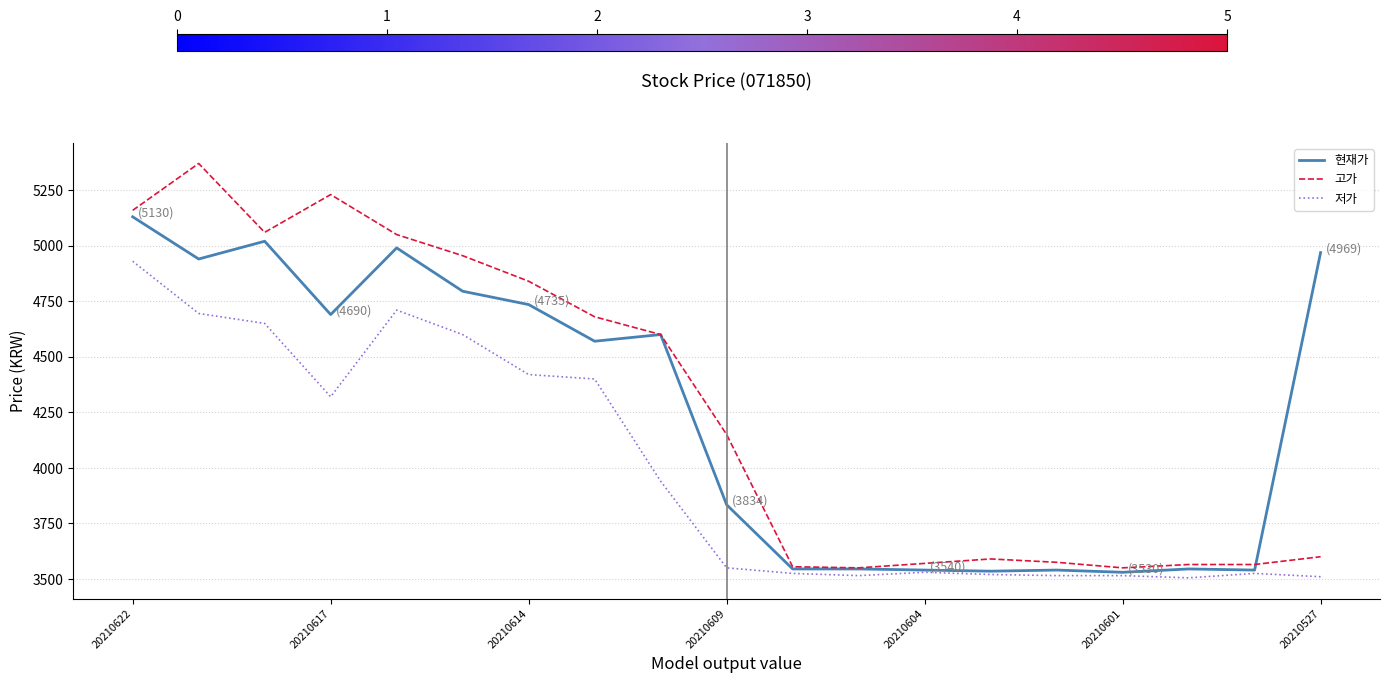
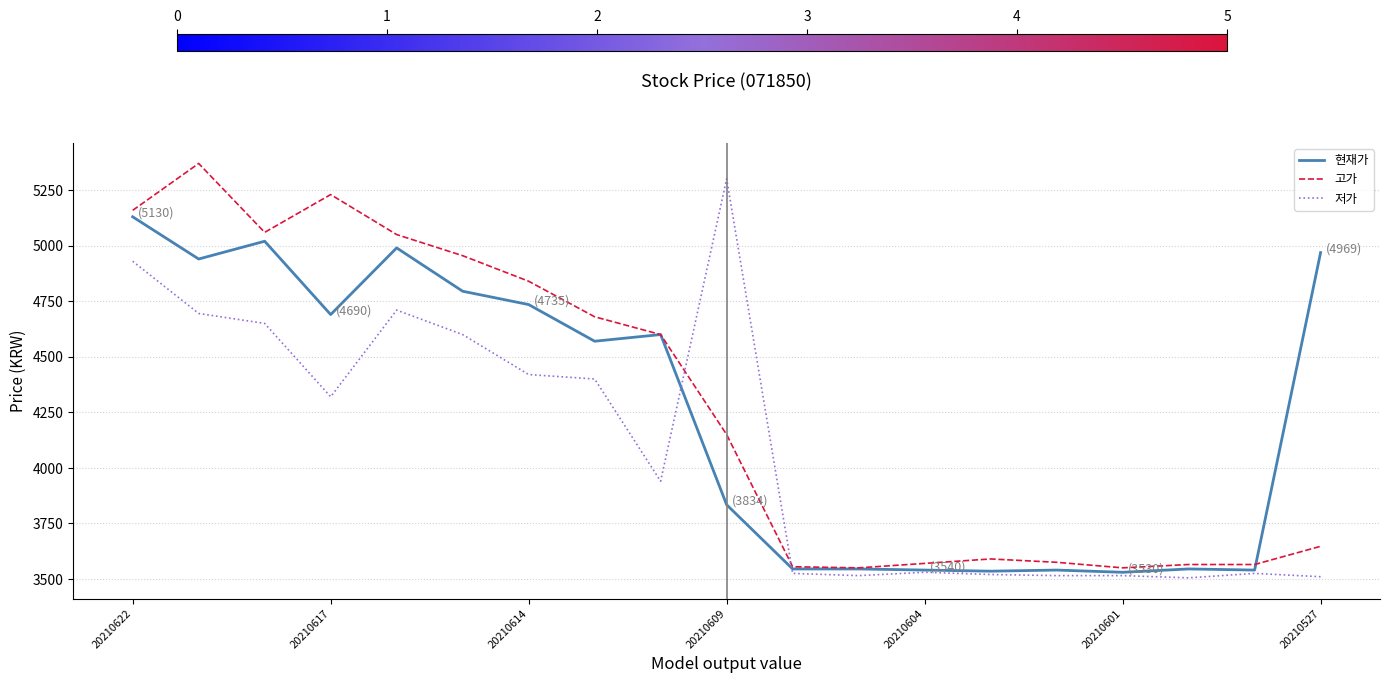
저가, 20210609: 3550 -> 5300
고가, 20210527: 3600 -> 3650
